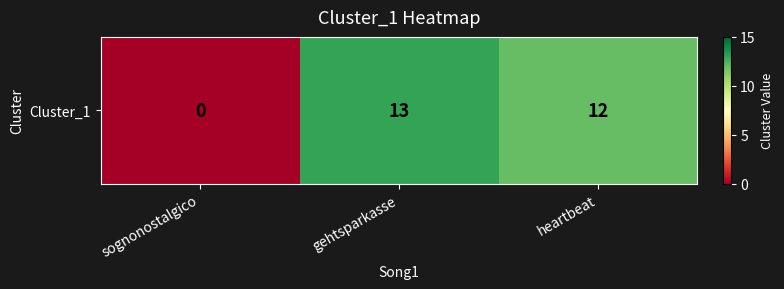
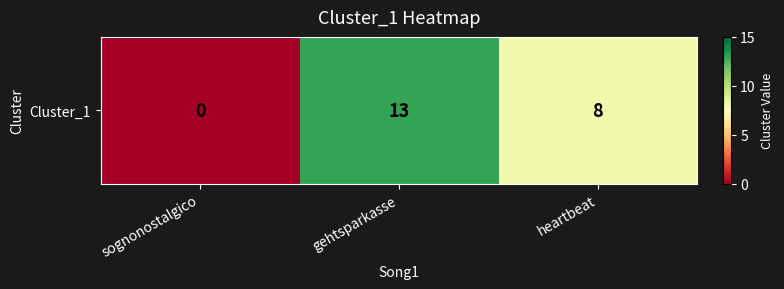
Cluster_1, heartbeat: 12 -> 8
